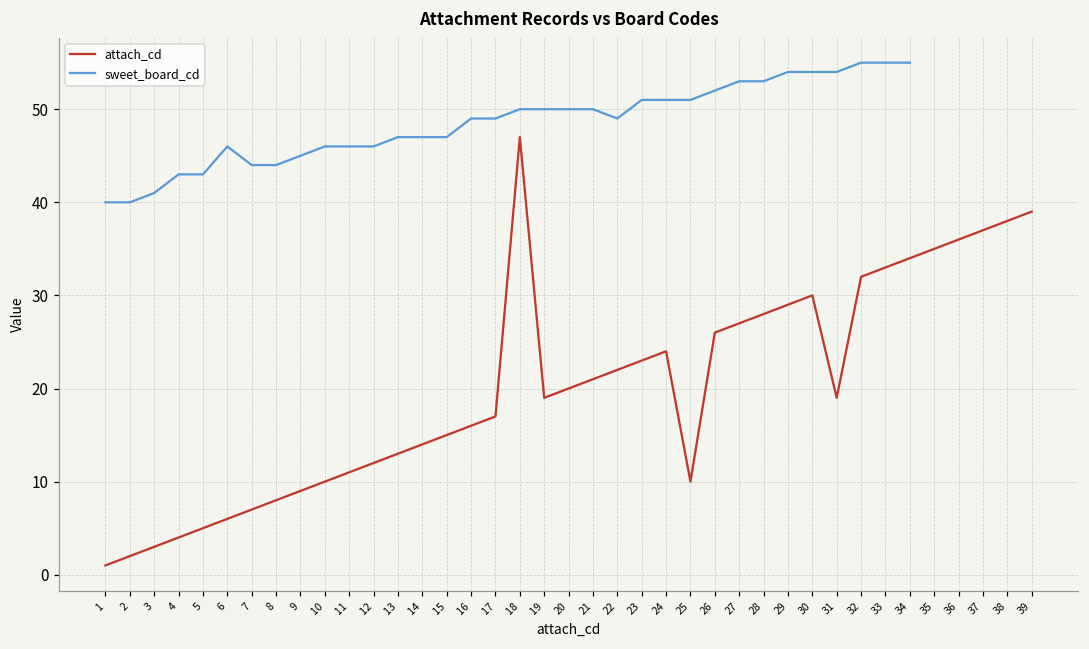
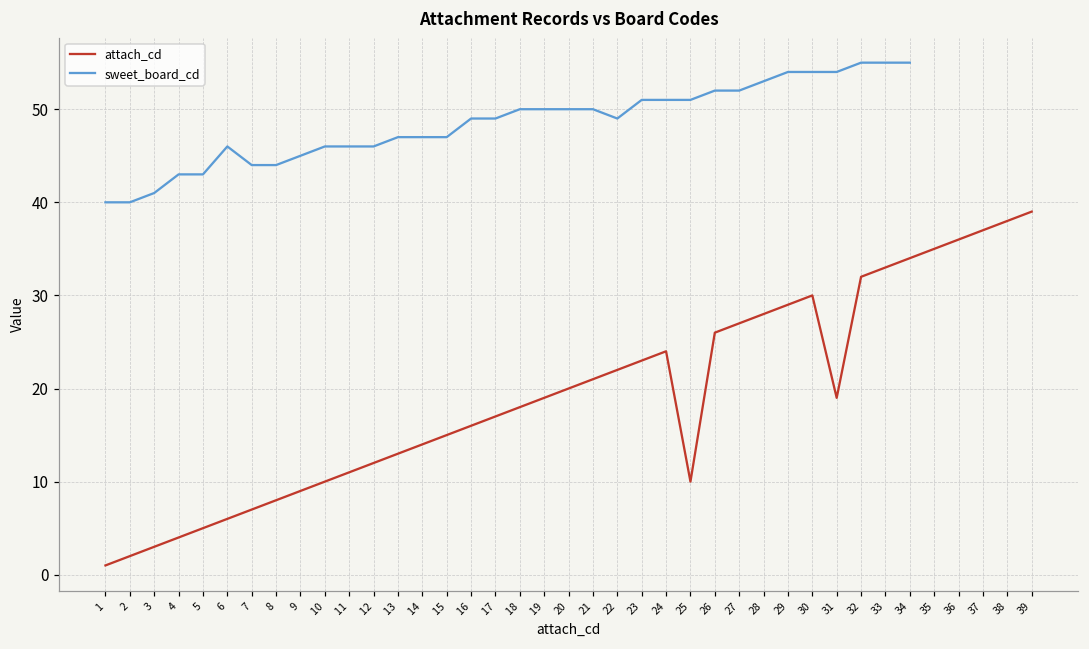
attach_cd, 18: 47 -> 18
sweet_board_cd, 27: 53 -> 52
